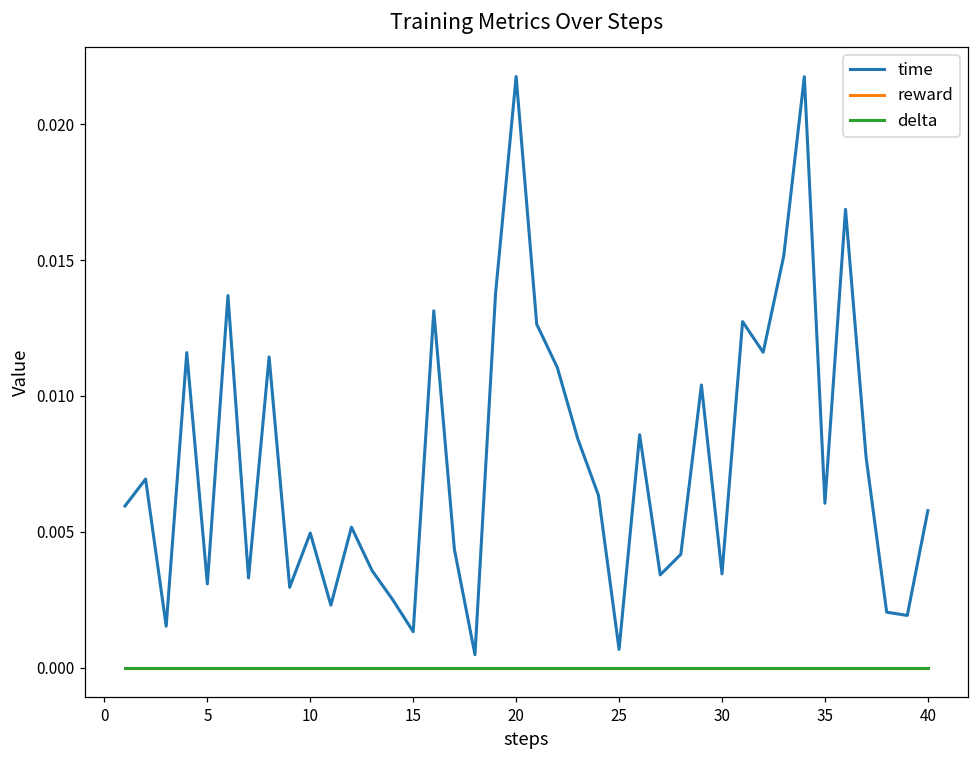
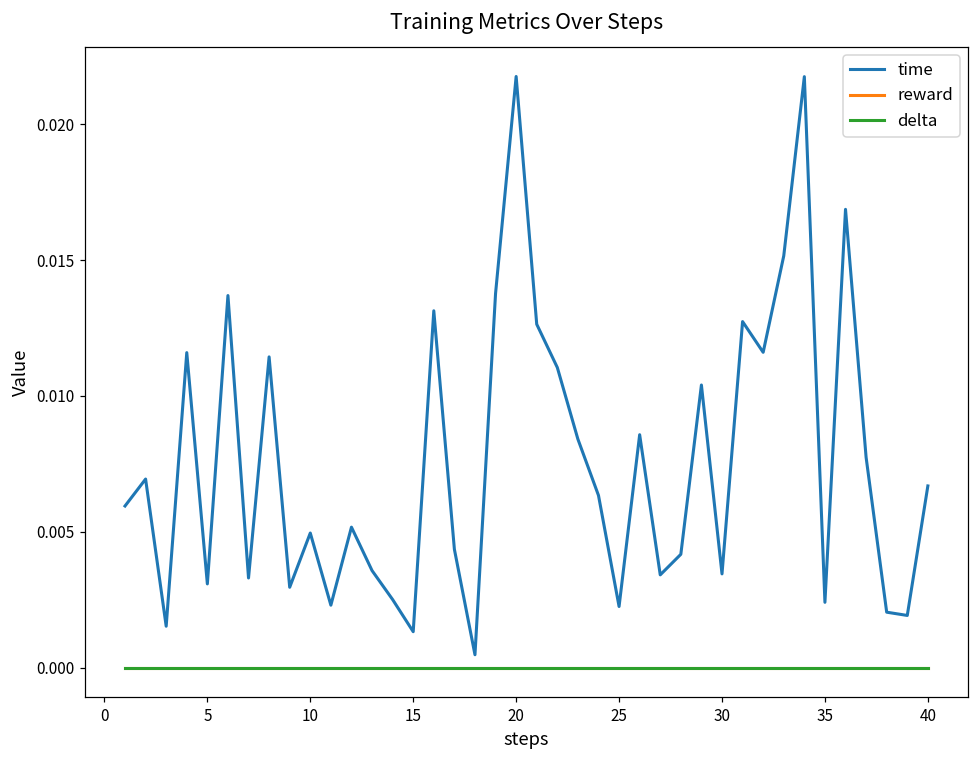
time, 25: 0.0007 -> 0.0022
time, 35: 0.0060 -> 0.0024
time, 40: 0.0058 -> 0.0067
